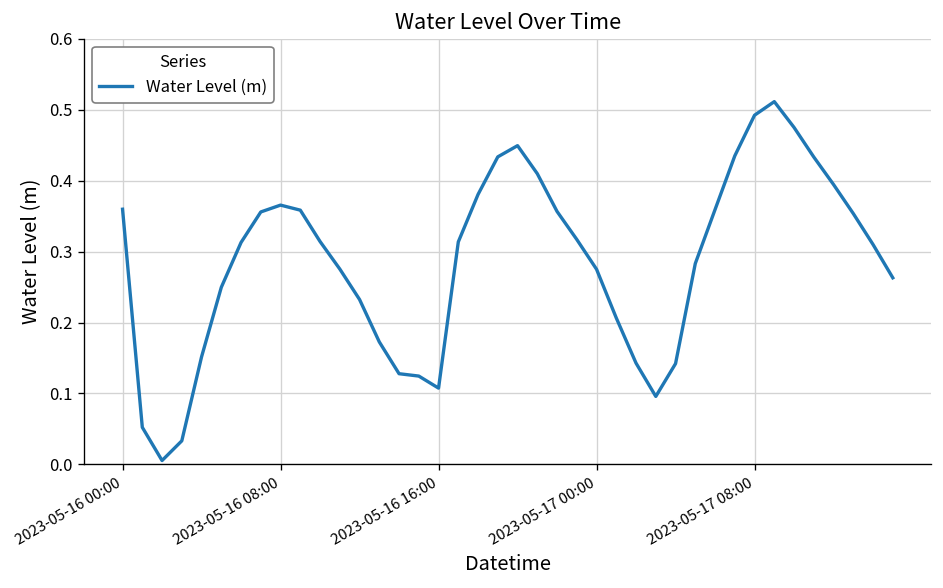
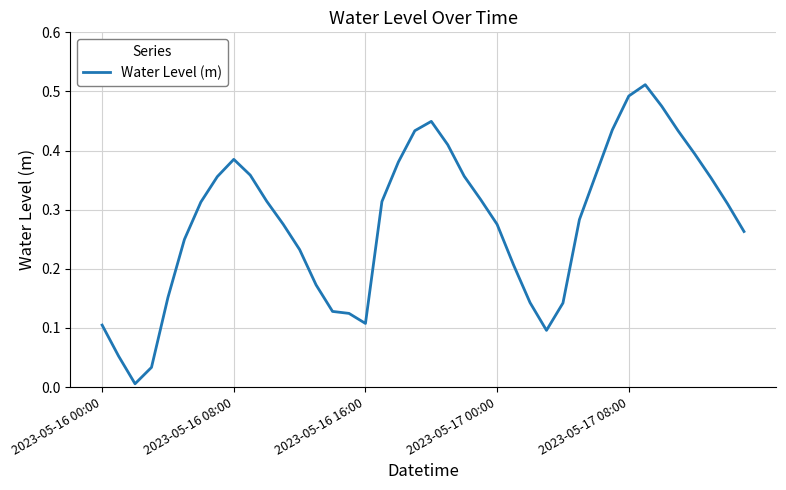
2023-05-16 00:00: 0.36 -> 0.10
2023-05-16 08:00: 0.37 -> 0.39
